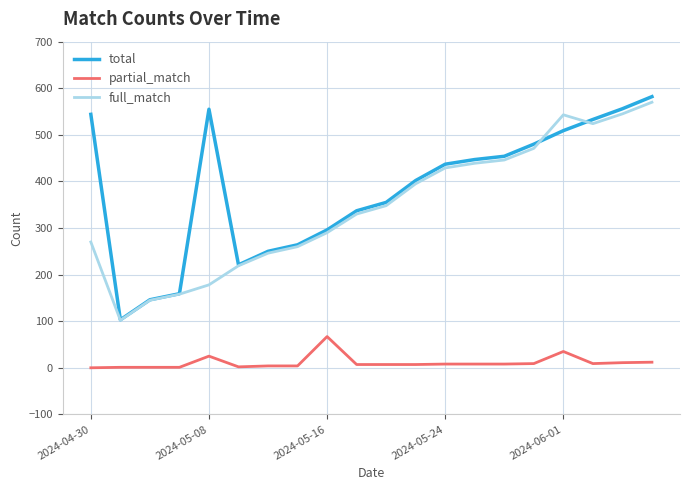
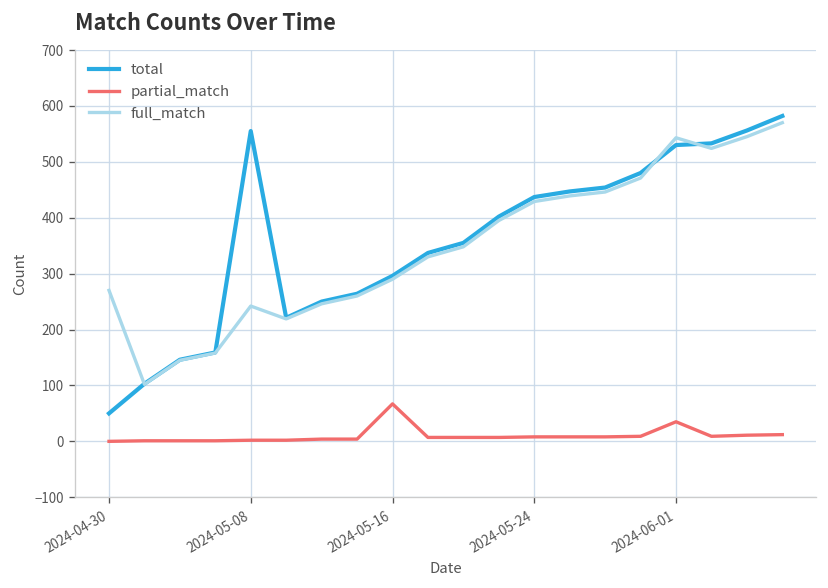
total, 2024-04-30: 540 -> 50
partial_match, 2024-05-08: 30 -> 0
full_match, 2024-05-08: 180 -> 240
total, 2024-06-01: 510 -> 530
